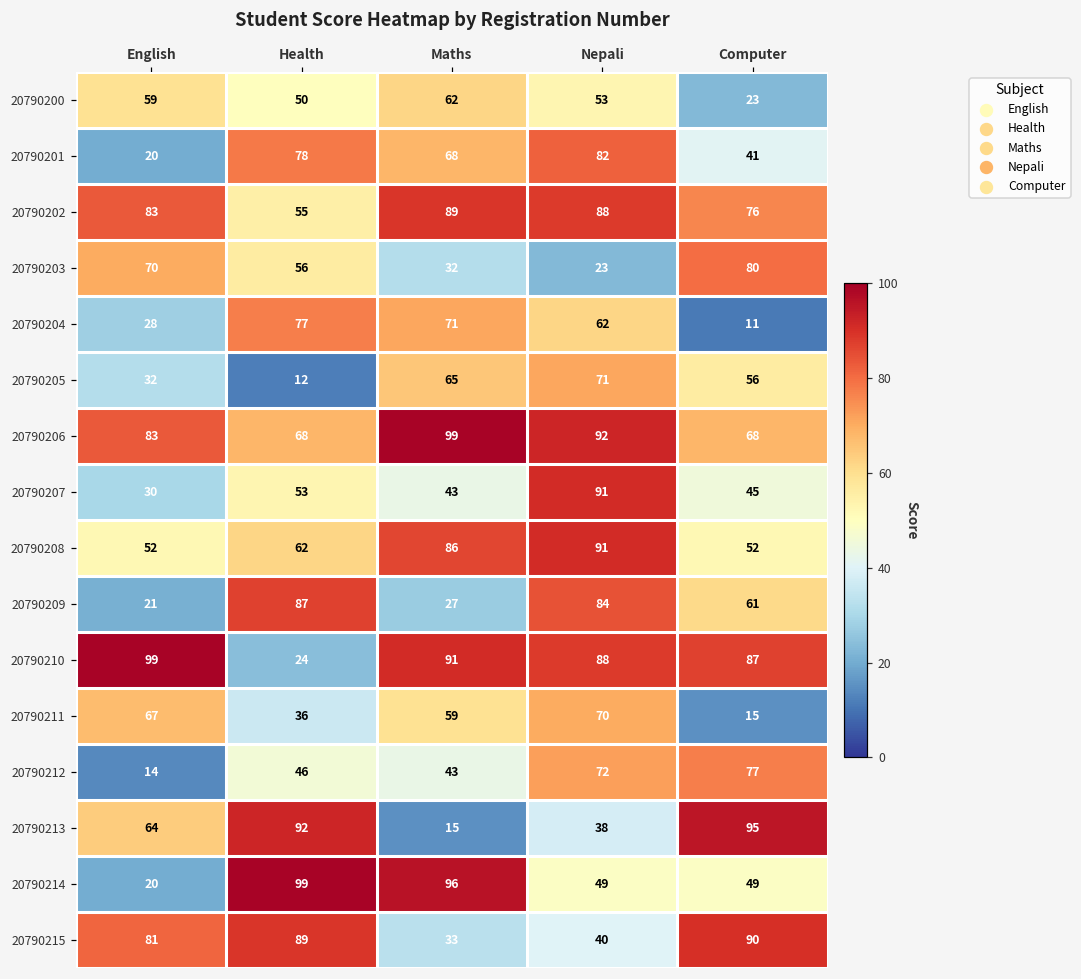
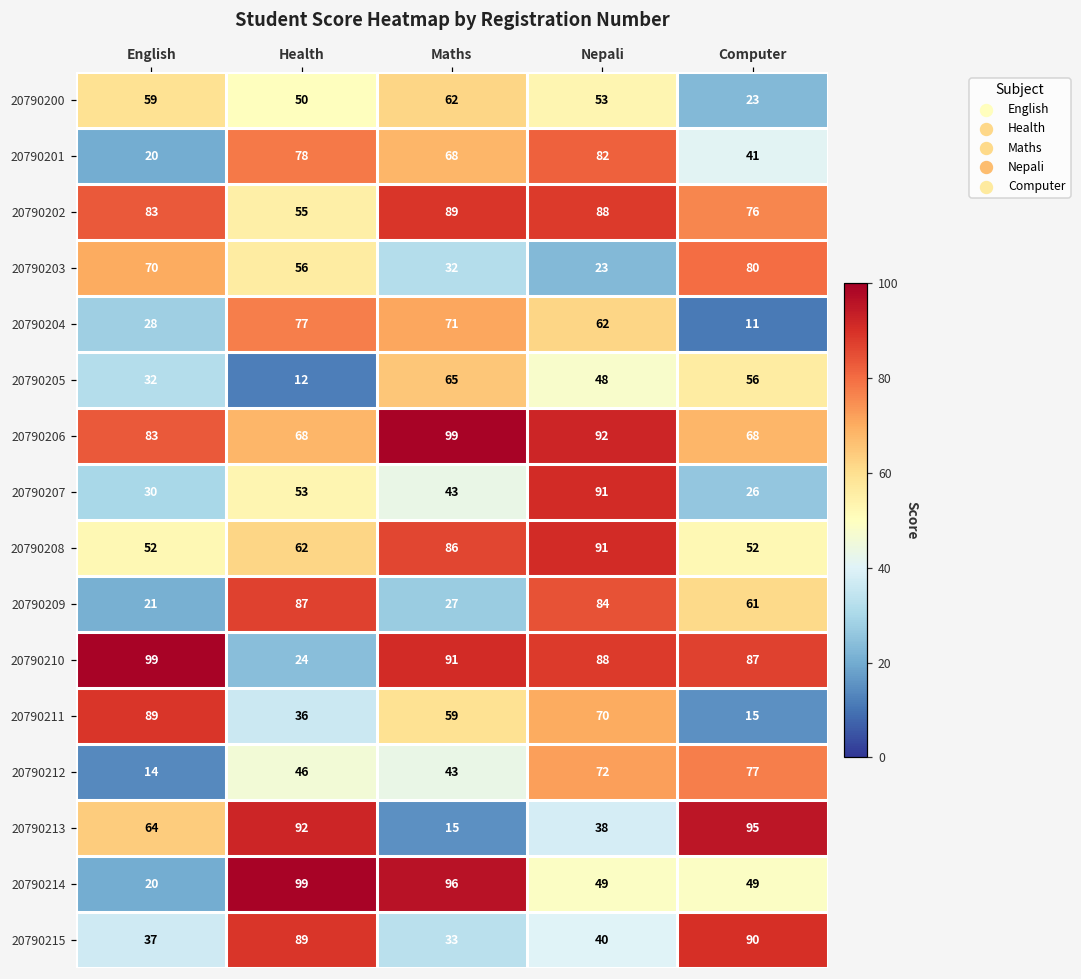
20790205, Nepali: 71 -> 48
20790207, Computer: 45 -> 26
20790211, English: 67 -> 89
20790215, English: 81 -> 37
